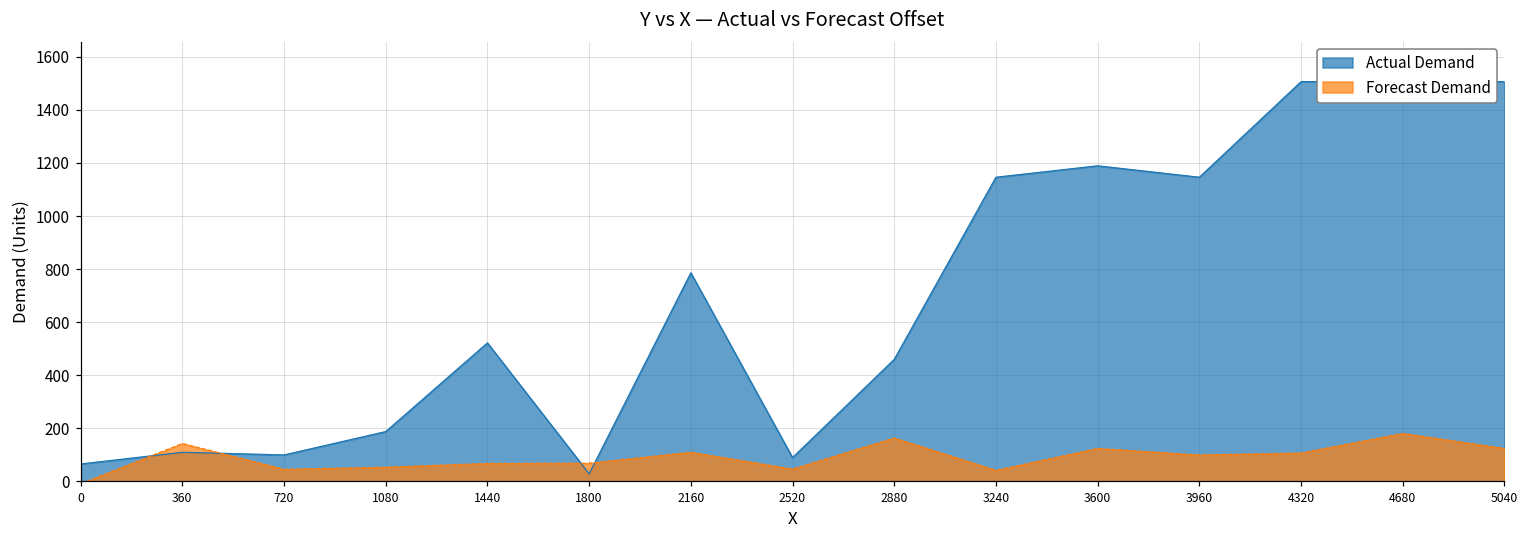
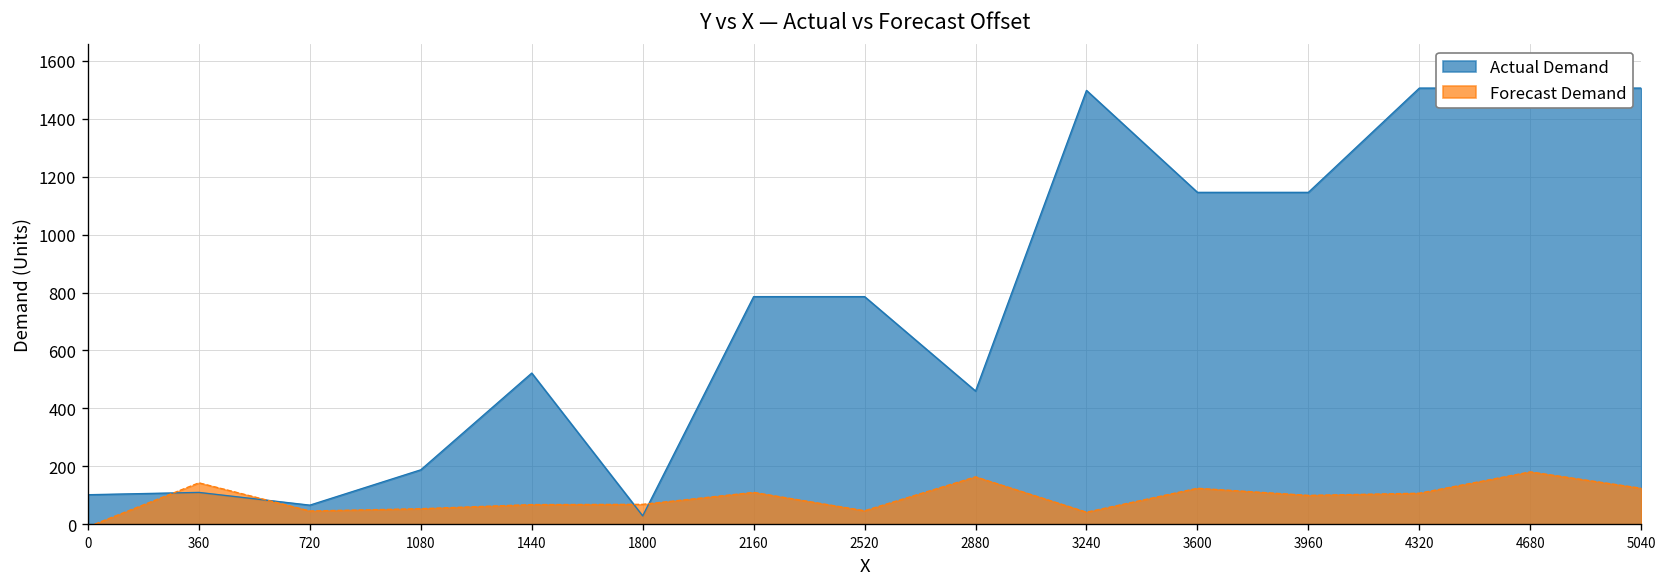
Actual Demand, 0: 70 -> 100
Actual Demand, 720: 100 -> 70
Actual Demand, 2520: 90 -> 790
Actual Demand, 3240: 1150 -> 1500
Actual Demand, 3600: 1190 -> 1150
